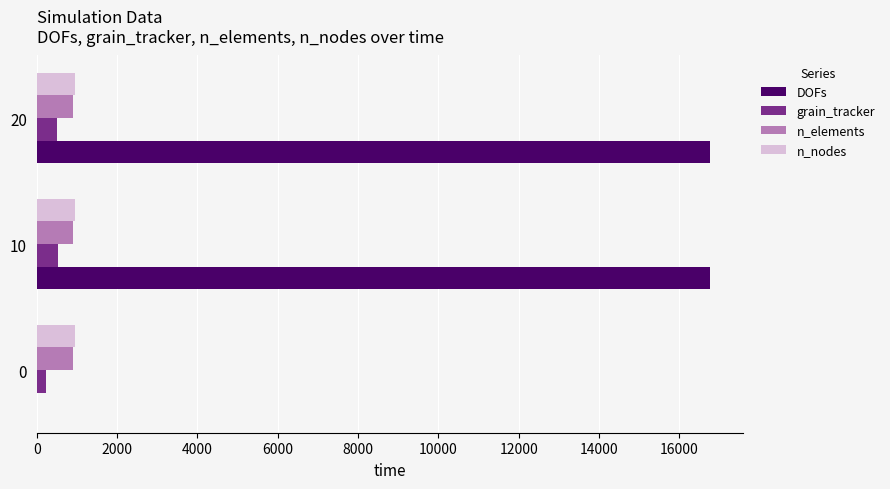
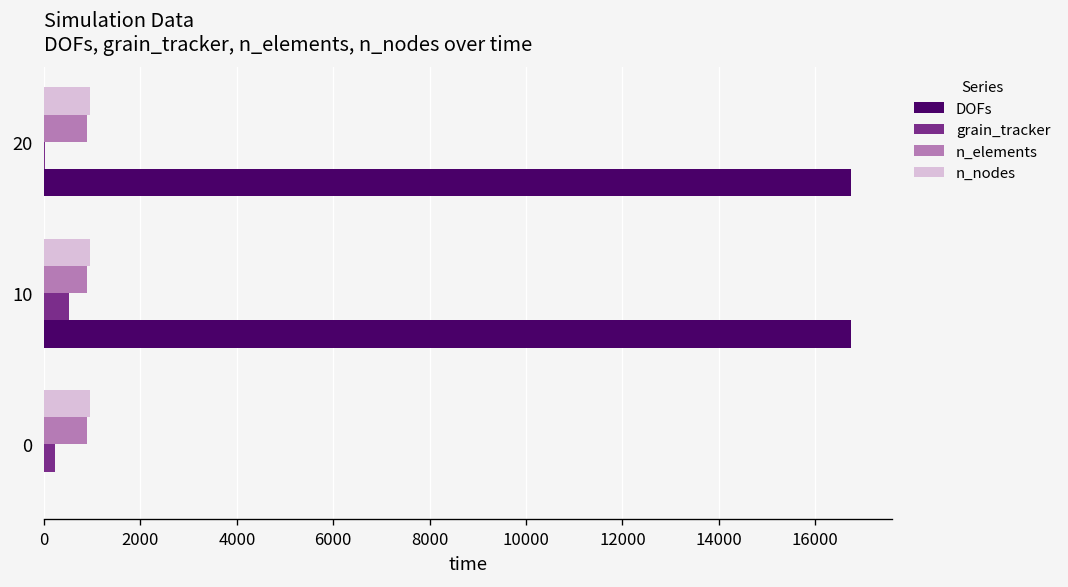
grain_tracker, 20: 500 -> 0
